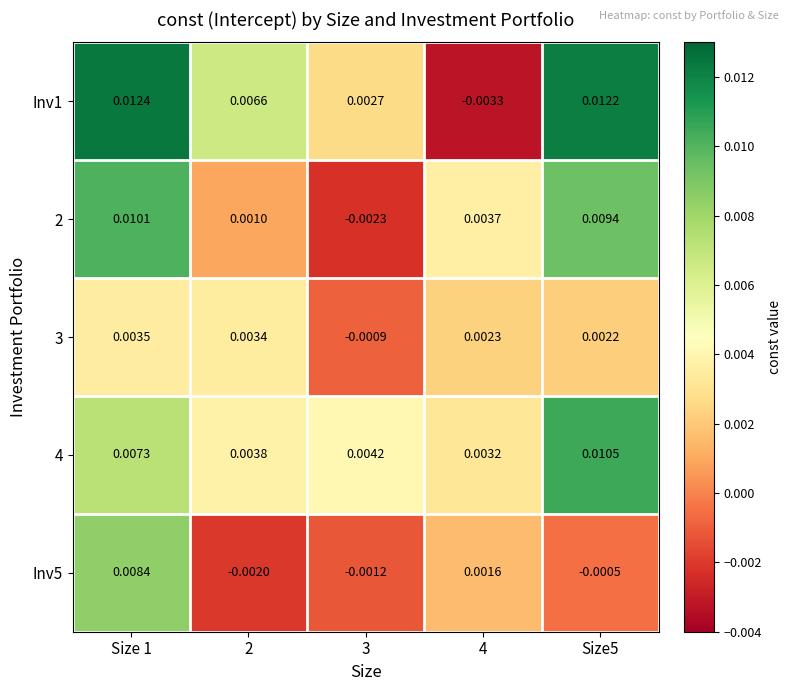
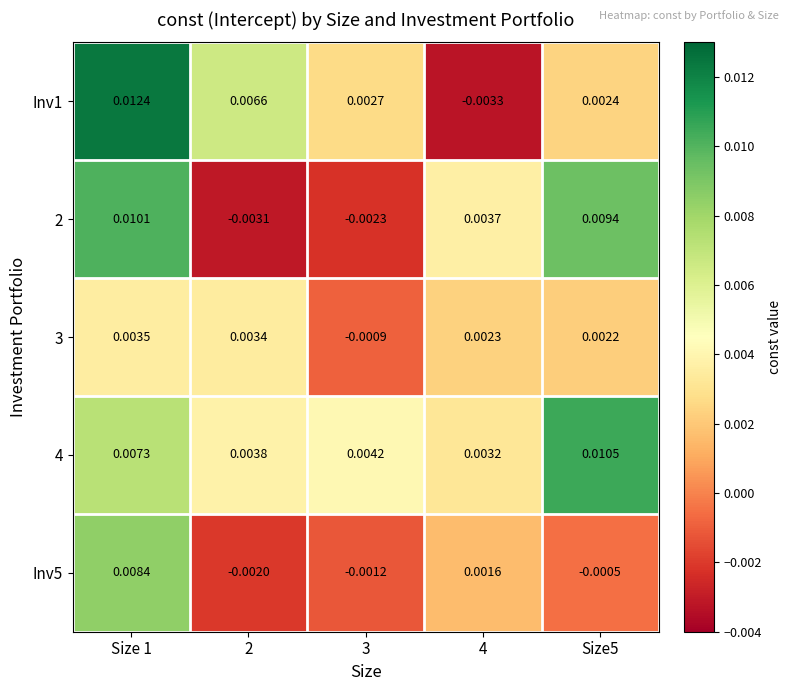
Inv1, Size5: 0.0122 -> 0.0024
2, 2: 0.0010 -> -0.0031
